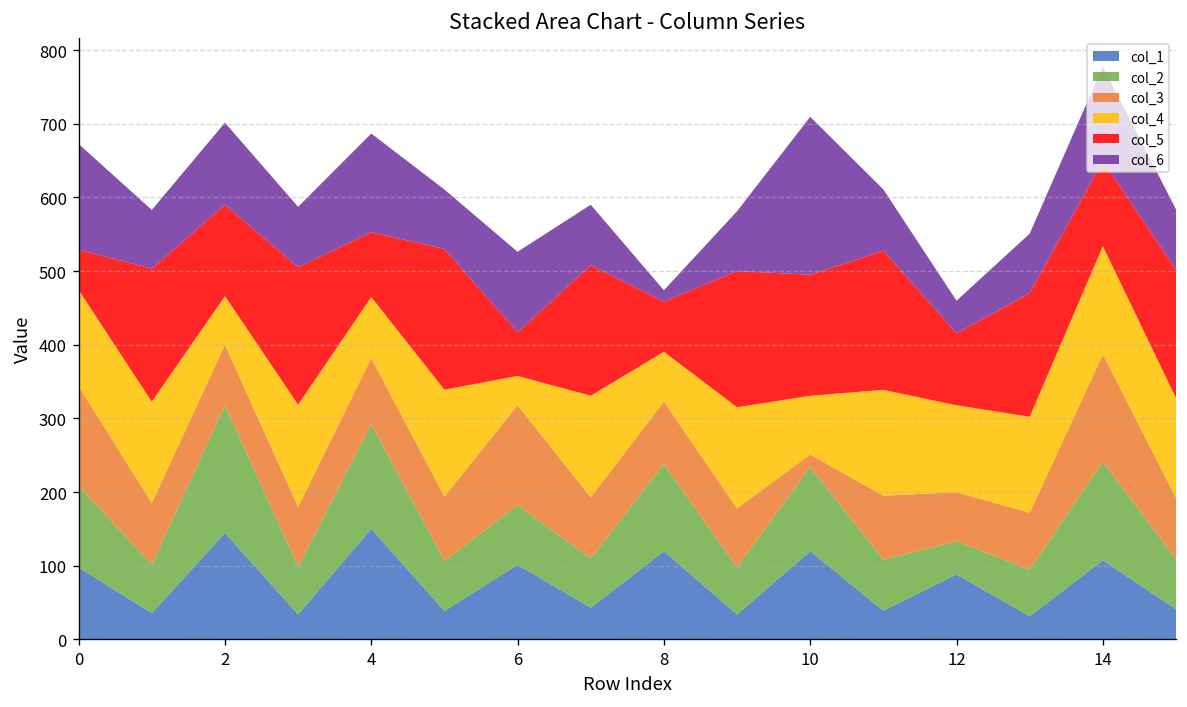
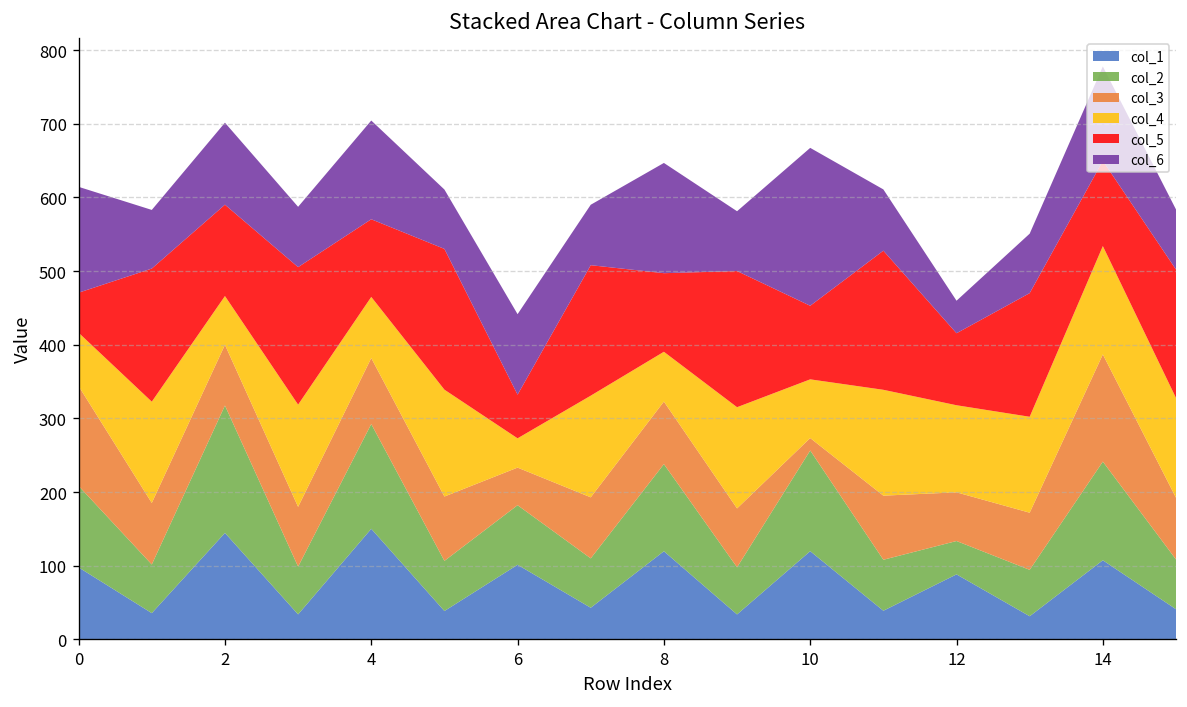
col_4, 0: 130 -> 70
col_5, 4: 90 -> 110
col_3, 6: 140 -> 50
col_5, 8: 70 -> 110
col_6, 8: 20 -> 150
col_2, 10: 110 -> 140
col_5, 10: 160 -> 100
